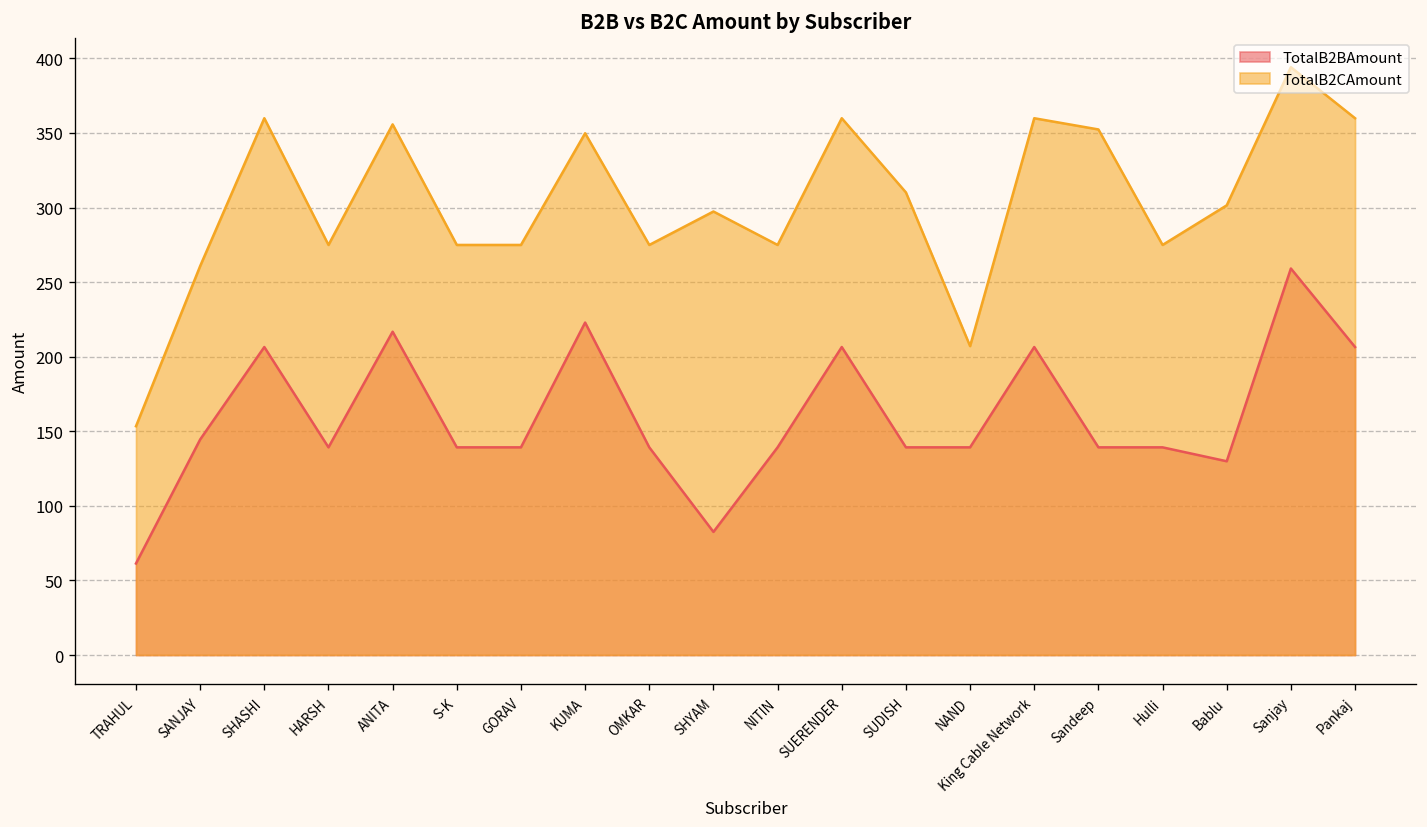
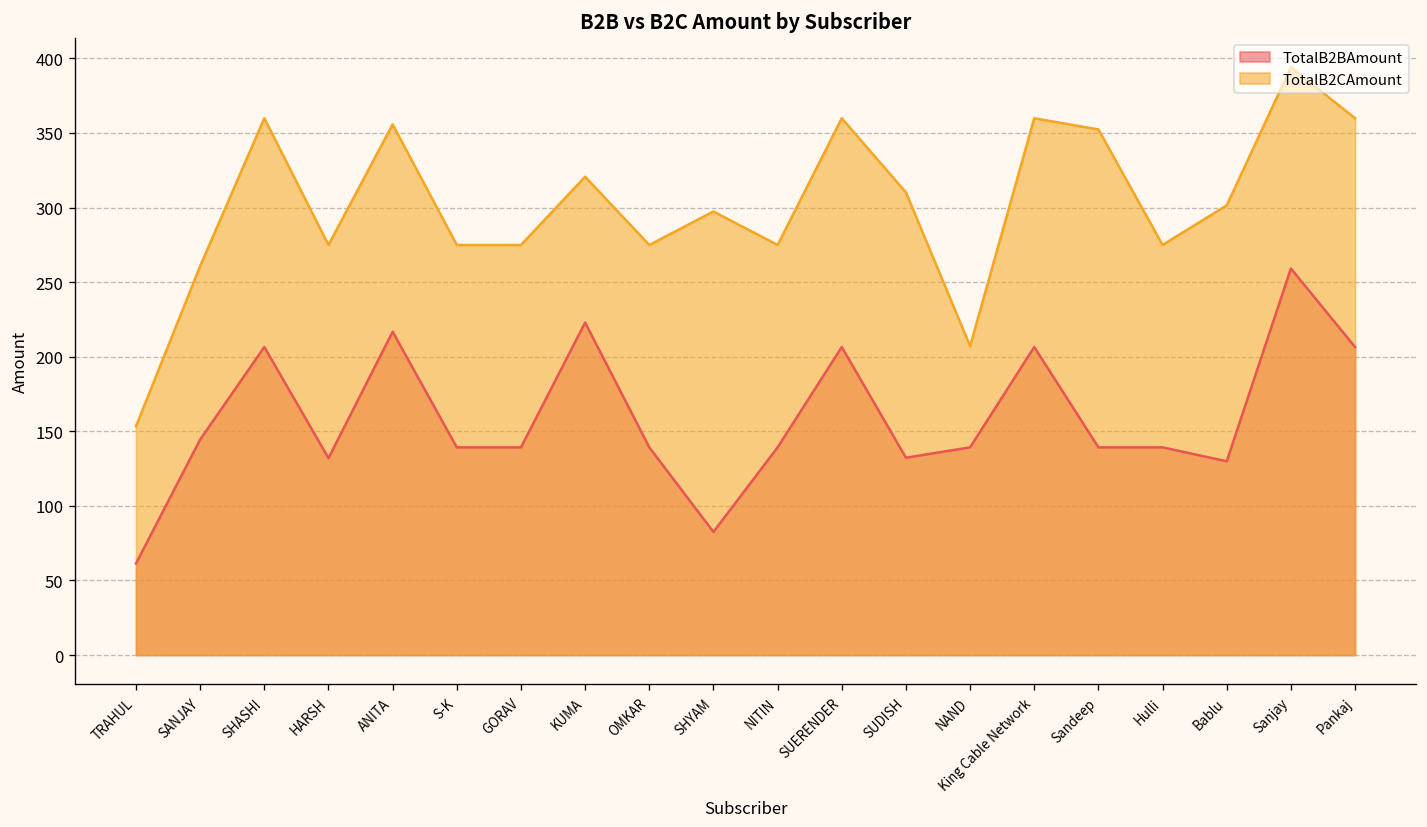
TotalB2BAmount, HARSH: 139 -> 132
TotalB2CAmount, KUMA: 350 -> 321
TotalB2BAmount, SUDISH: 139 -> 132
